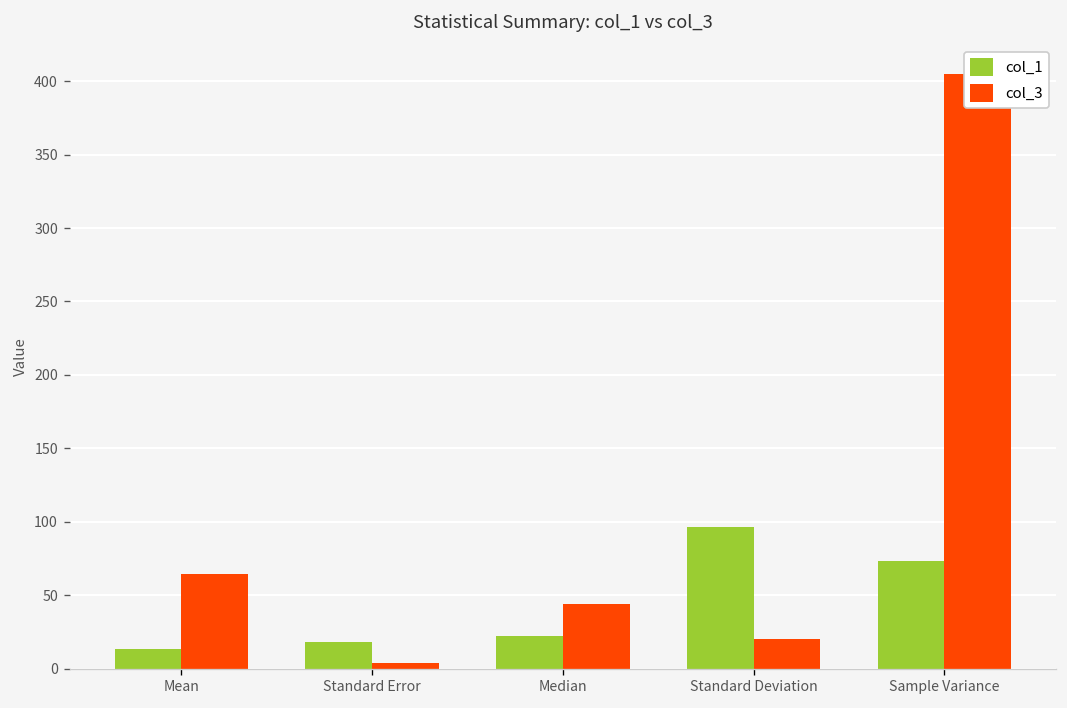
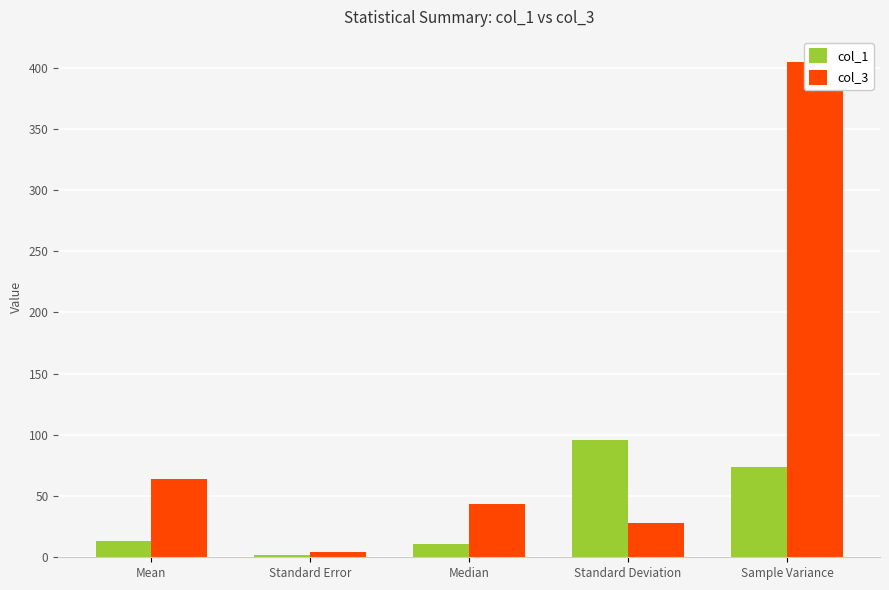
col_1, Standard Error: 18 -> 2
col_1, Median: 22 -> 11
col_3, Standard Deviation: 20 -> 28
